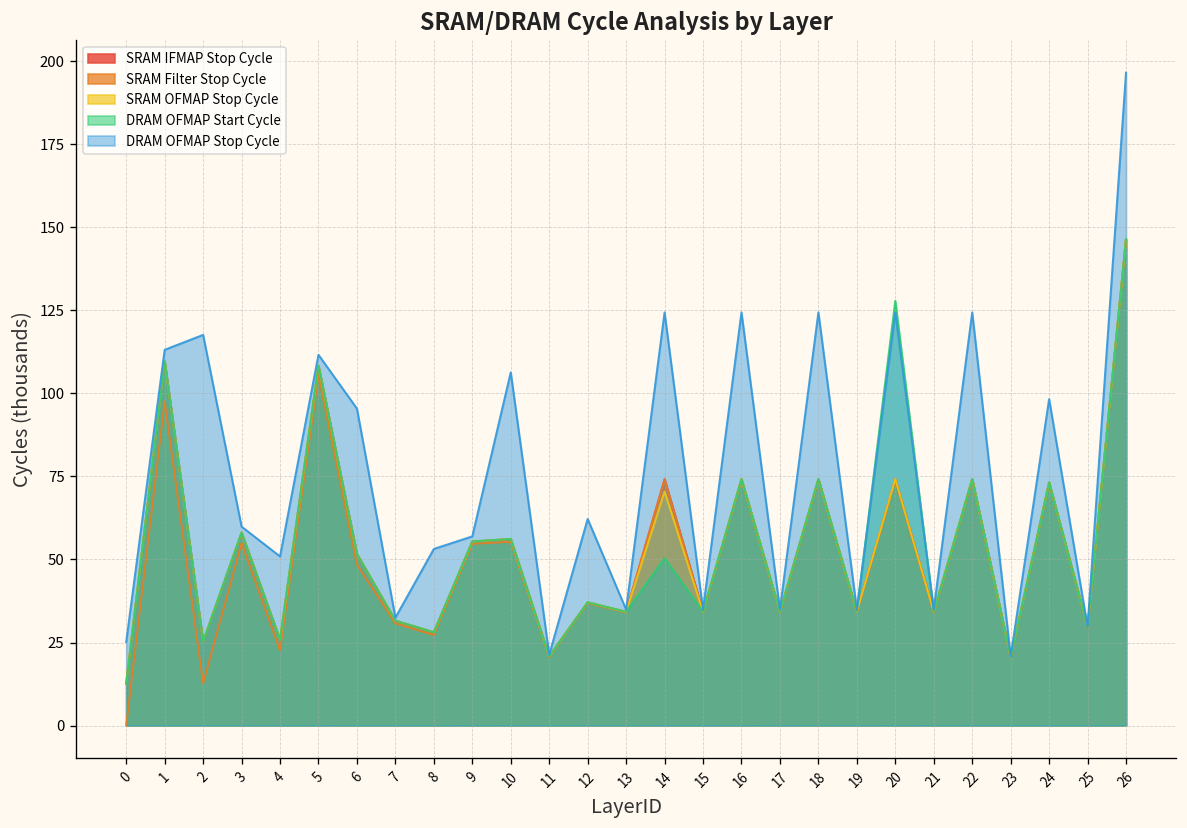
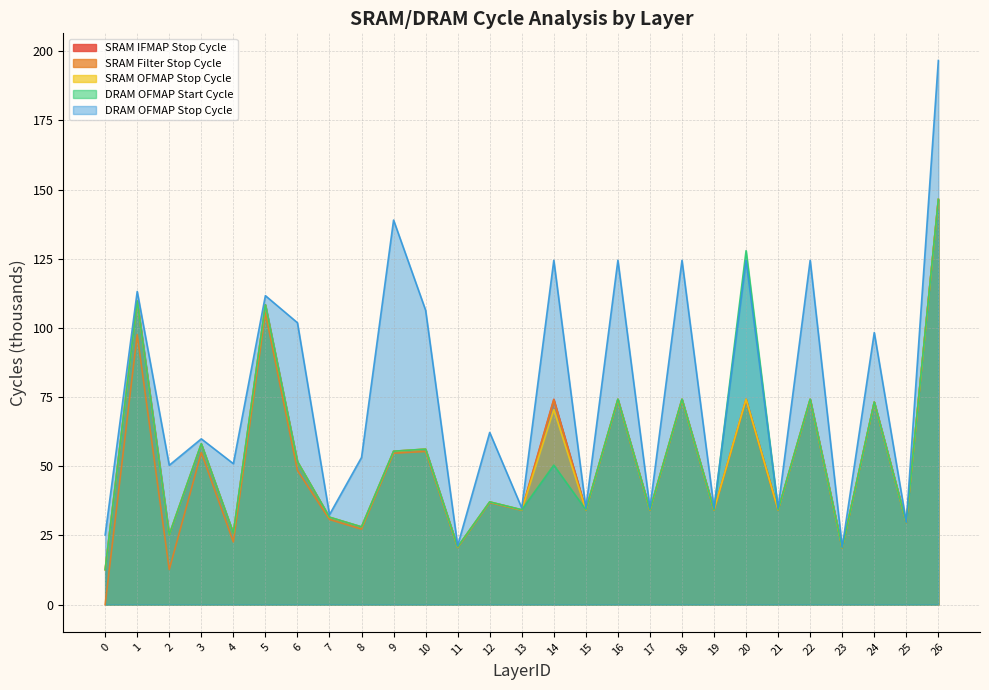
DRAM OFMAP Stop Cycle, 2: 118 -> 50
DRAM OFMAP Stop Cycle, 6: 95 -> 102
DRAM OFMAP Stop Cycle, 9: 57 -> 139
